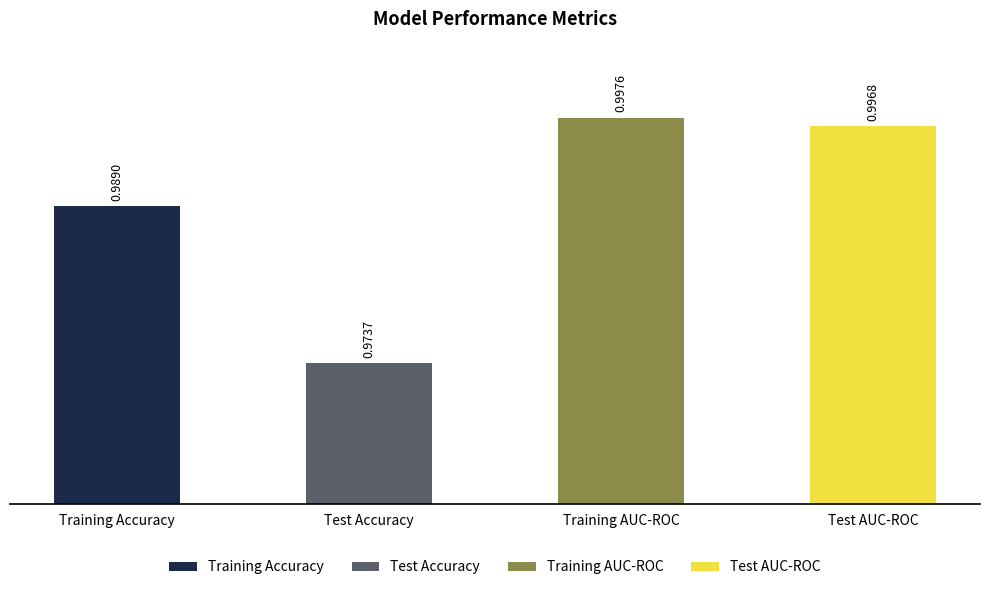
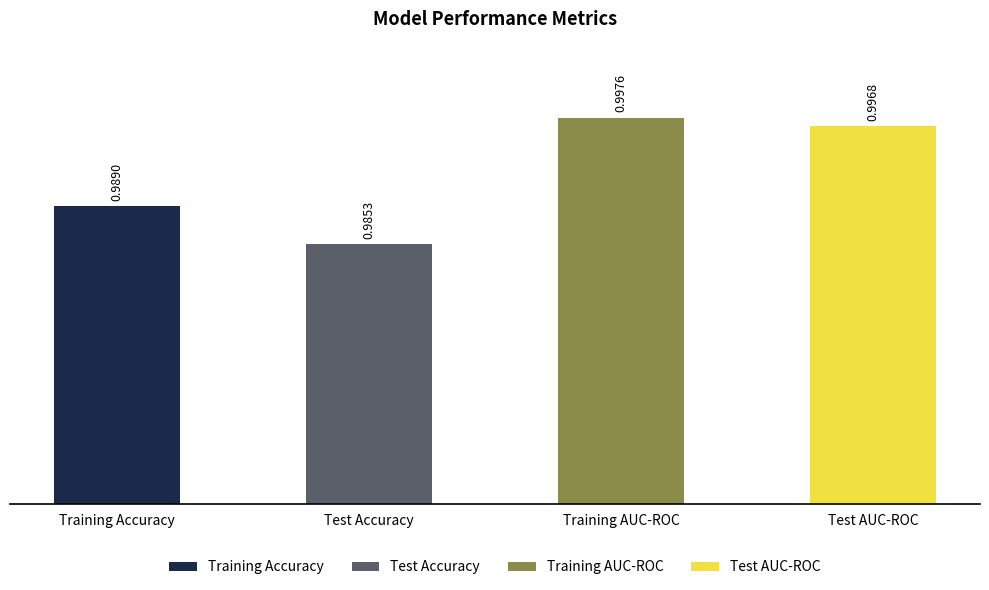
Test Accuracy: 0.9737 -> 0.9853
